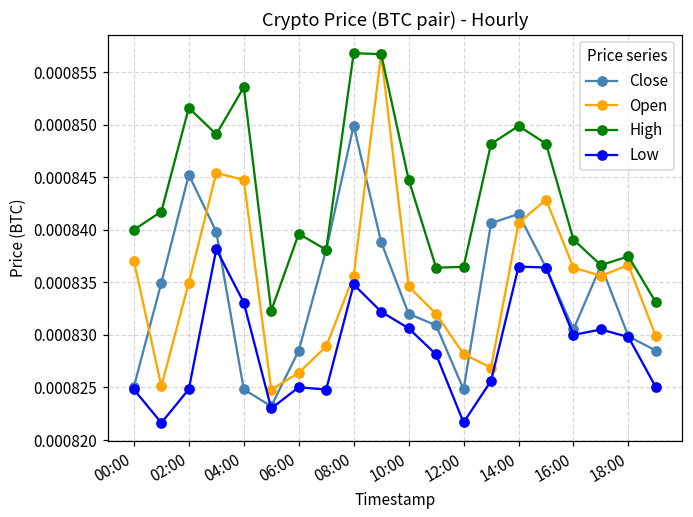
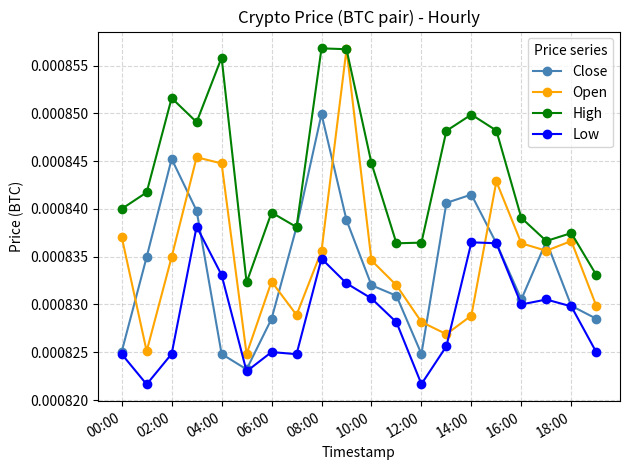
High, 04:00: 0.000854 -> 0.000856
Open, 06:00: 0.000826 -> 0.000832
Open, 14:00: 0.000841 -> 0.000829
